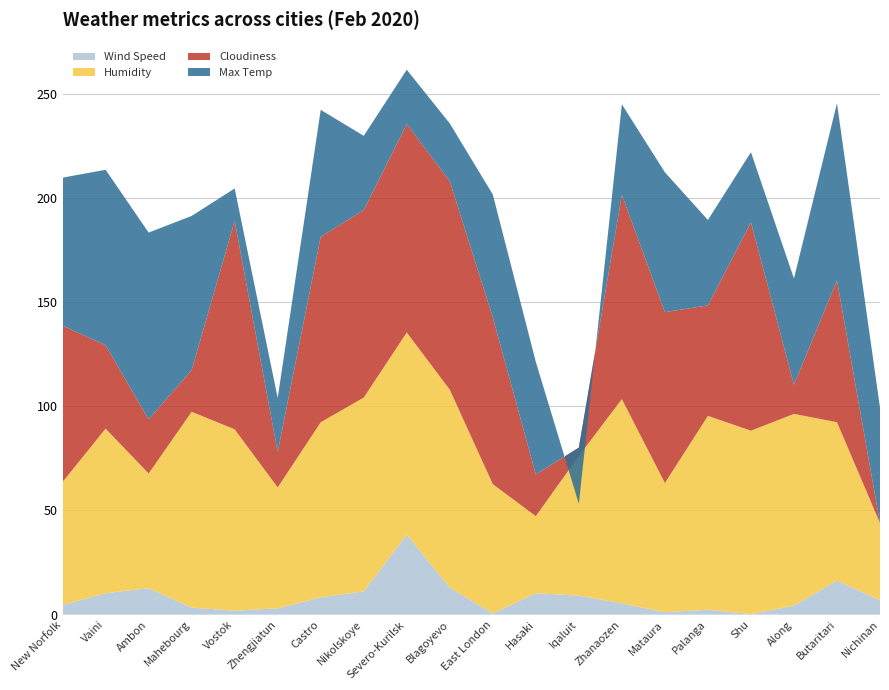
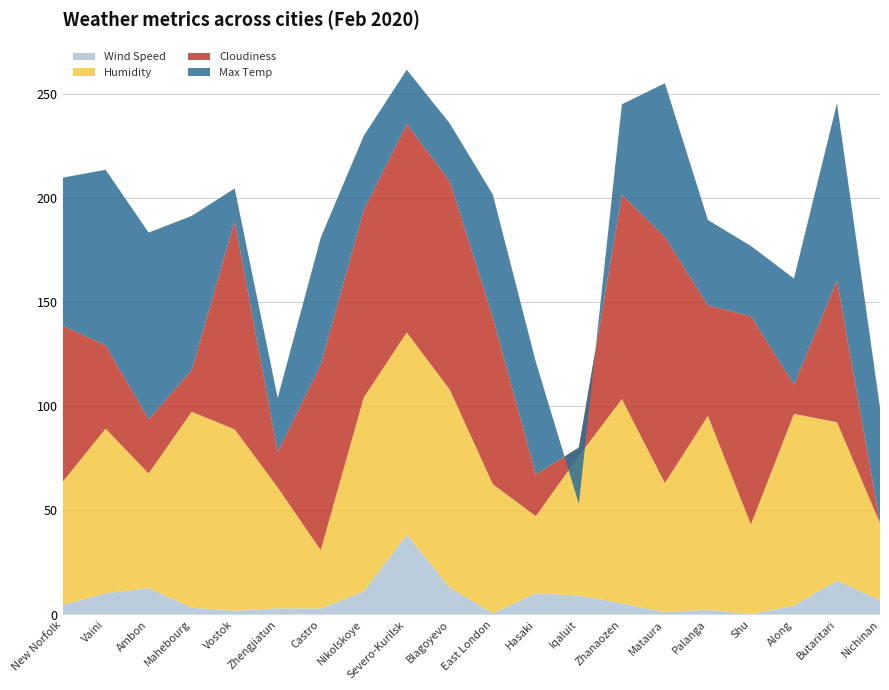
Wind Speed, Castro: 8 -> 3
Humidity, Castro: 84 -> 28
Cloudiness, Mataura: 82 -> 118
Max Temp, Mataura: 67 -> 74
Humidity, Shu: 88 -> 43
